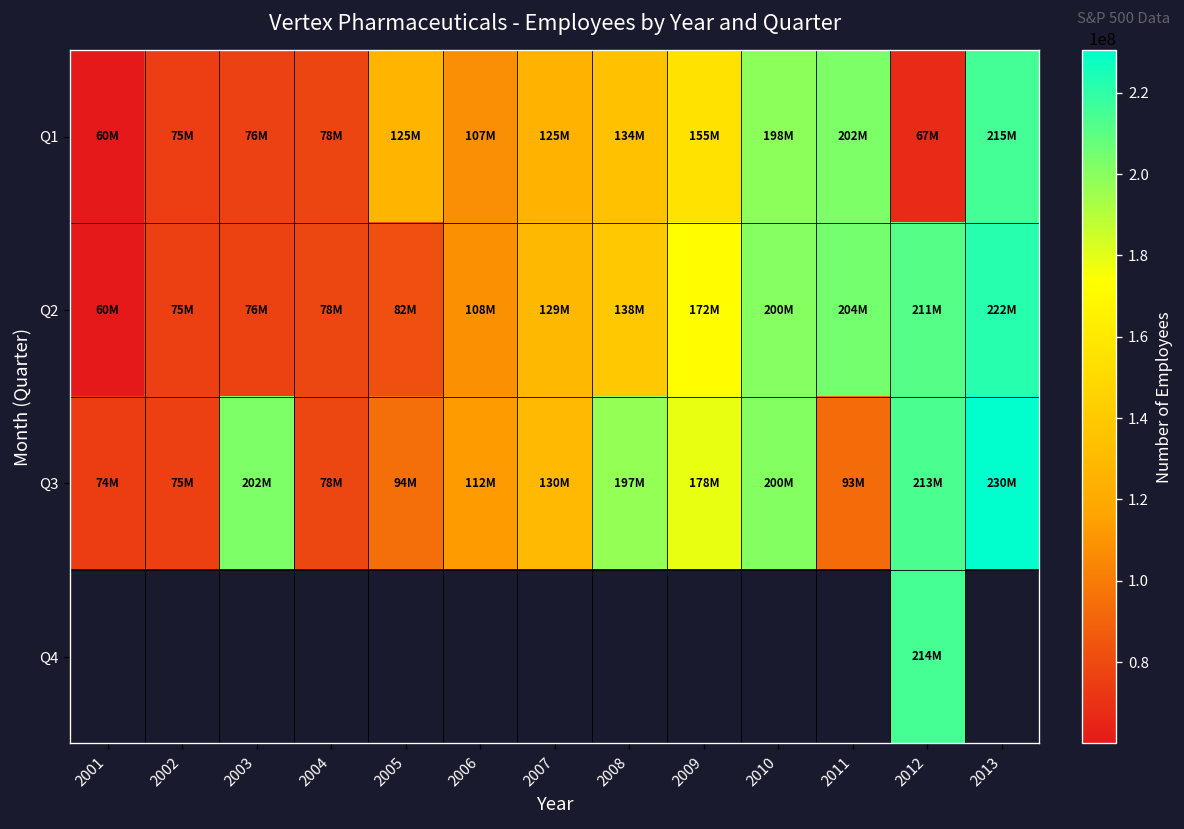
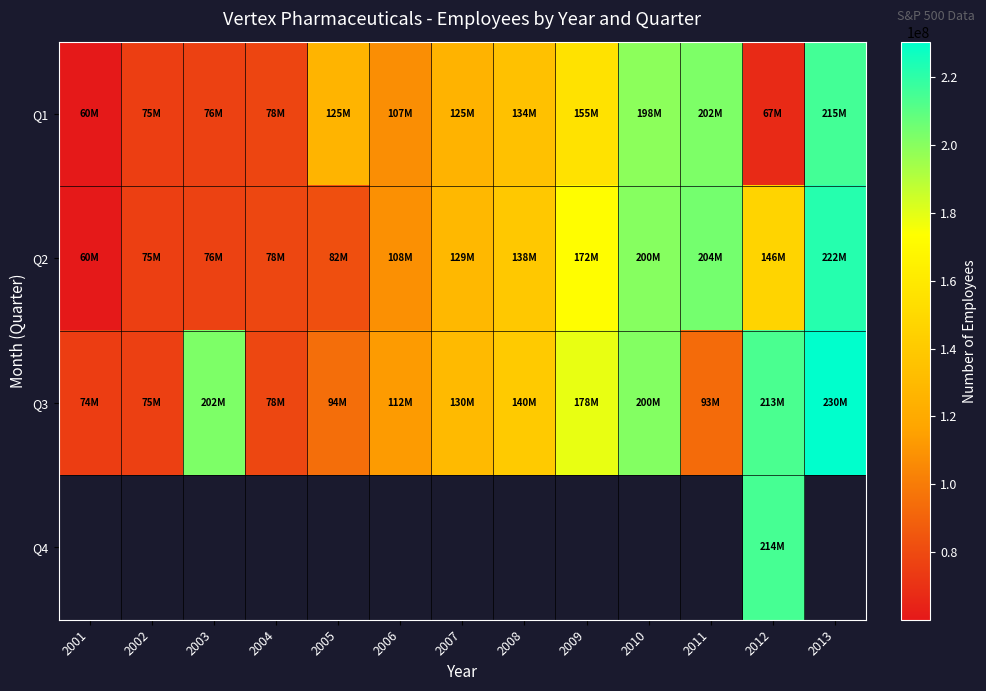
Q2, 2012: 211M -> 146M
Q3, 2008: 197M -> 140M
